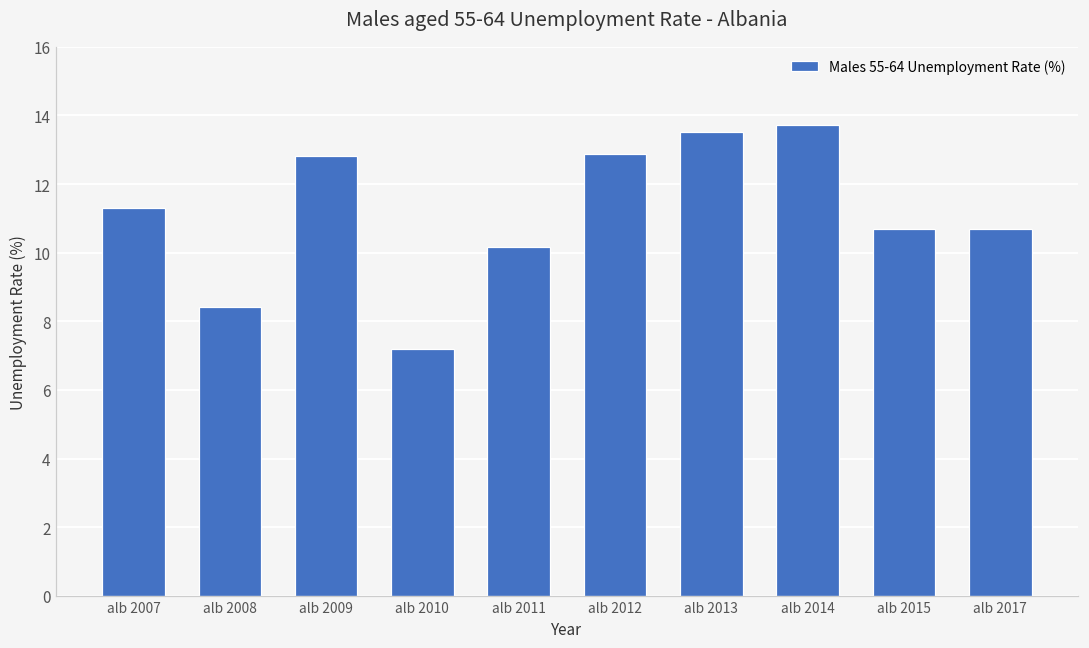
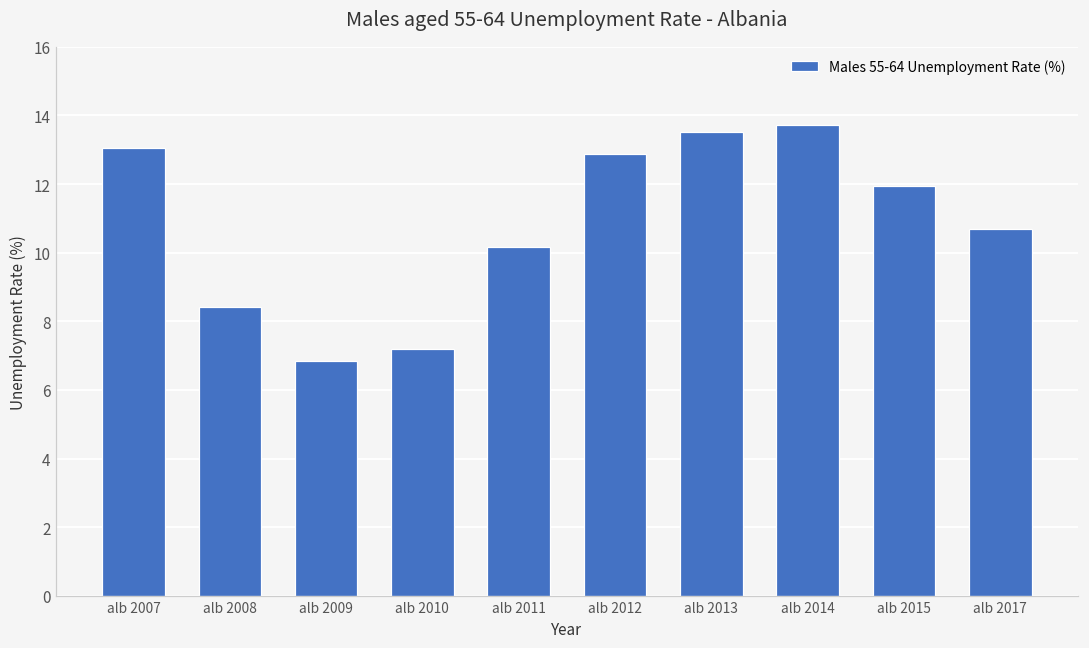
alb 2007: 11.3 -> 13.1
alb 2009: 12.8 -> 6.8
alb 2015: 10.7 -> 11.9
